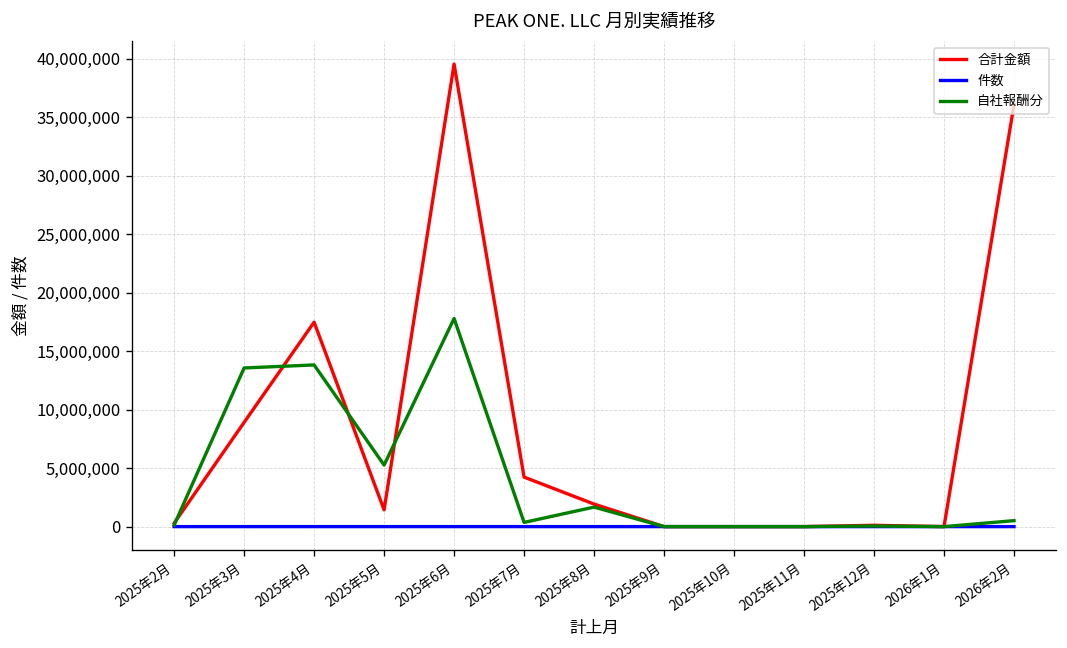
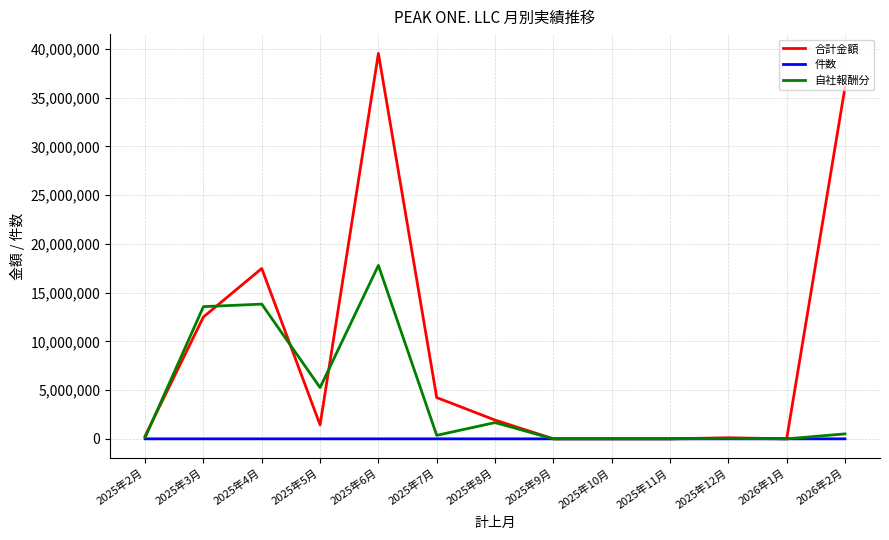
合計金額, 2025年3月: 9,000,000 -> 13,000,000
